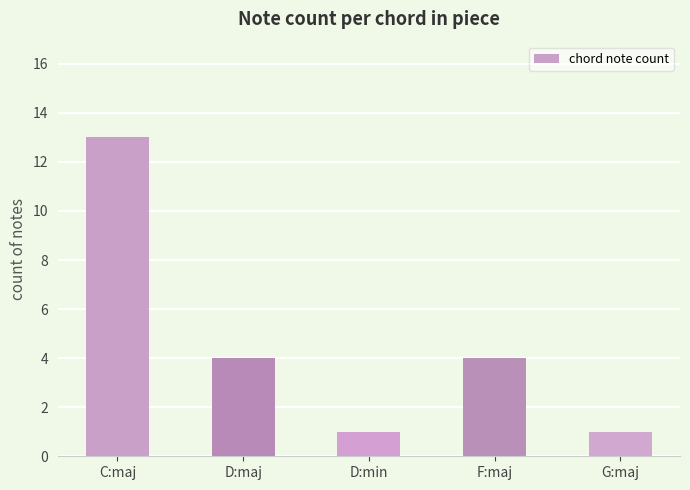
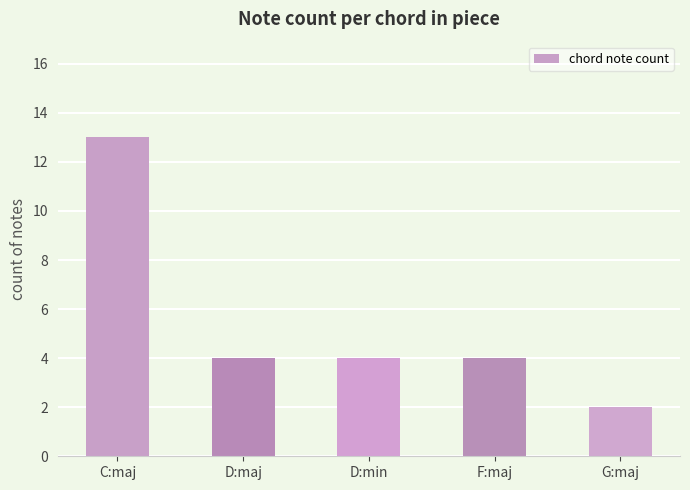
D:min: 1 -> 4
G:maj: 1 -> 2
